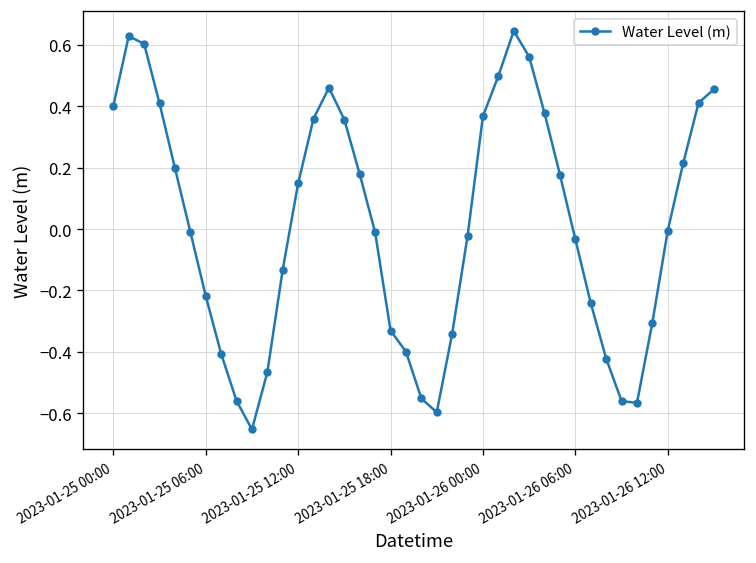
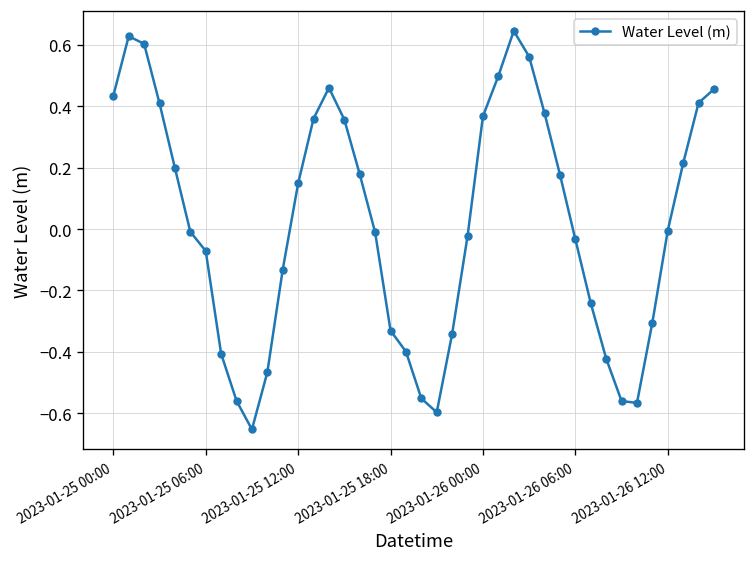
2023-01-25 00:00: 0.40 -> 0.43
2023-01-25 06:00: -0.22 -> -0.07
